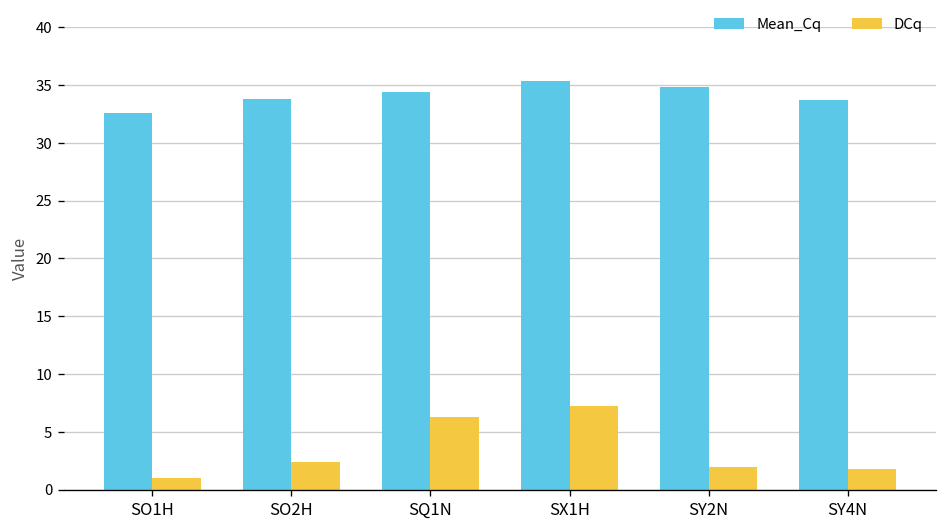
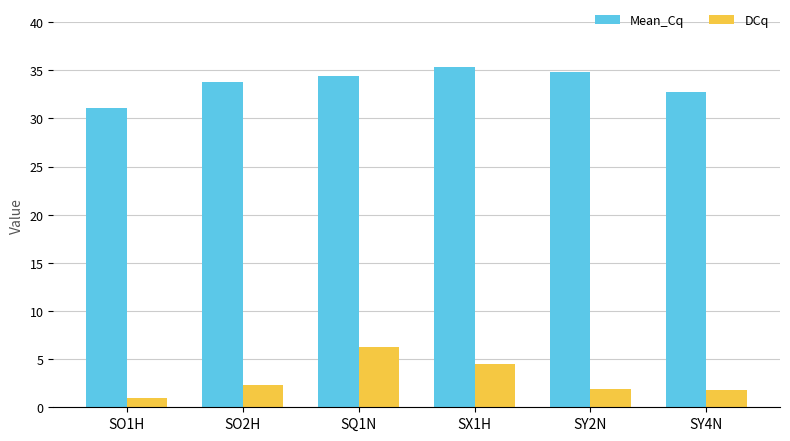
Mean_Cq, SO1H: 33 -> 31
DCq, SX1H: 7 -> 4
Mean_Cq, SY4N: 34 -> 33
